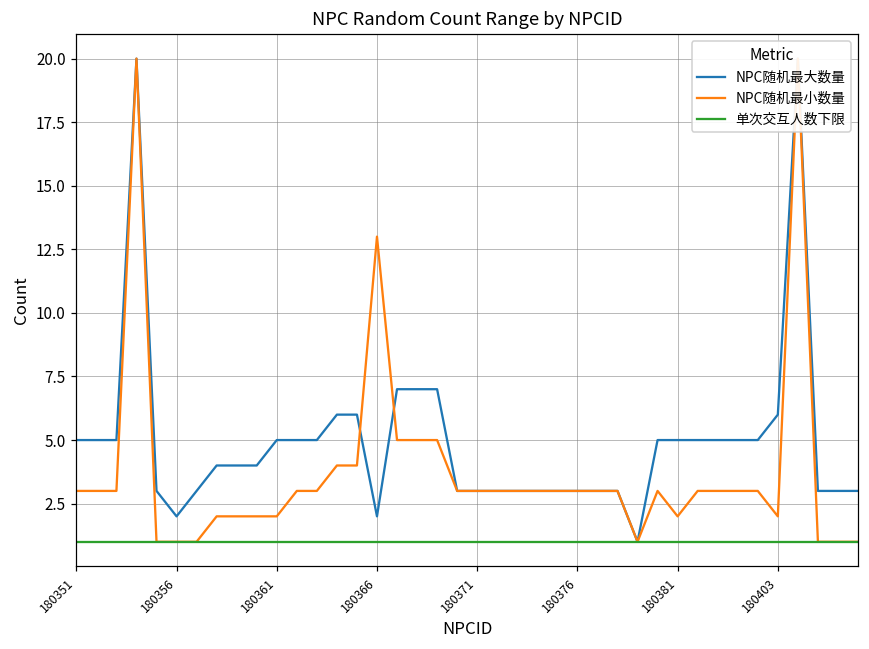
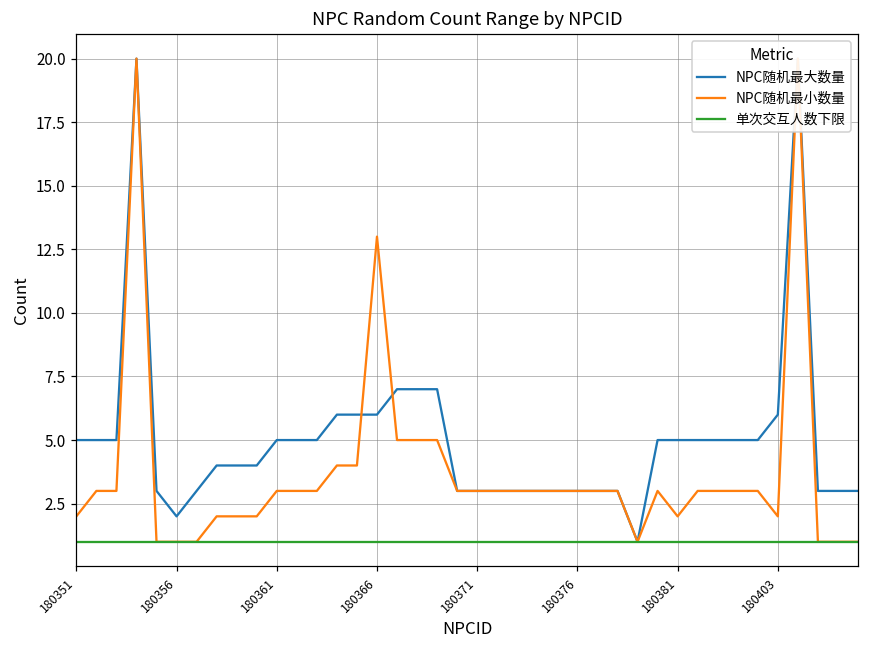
NPC随机最小数量, 180351: 3 -> 2
NPC随机最小数量, 180361: 2 -> 3
NPC随机最大数量, 180366: 2 -> 6
